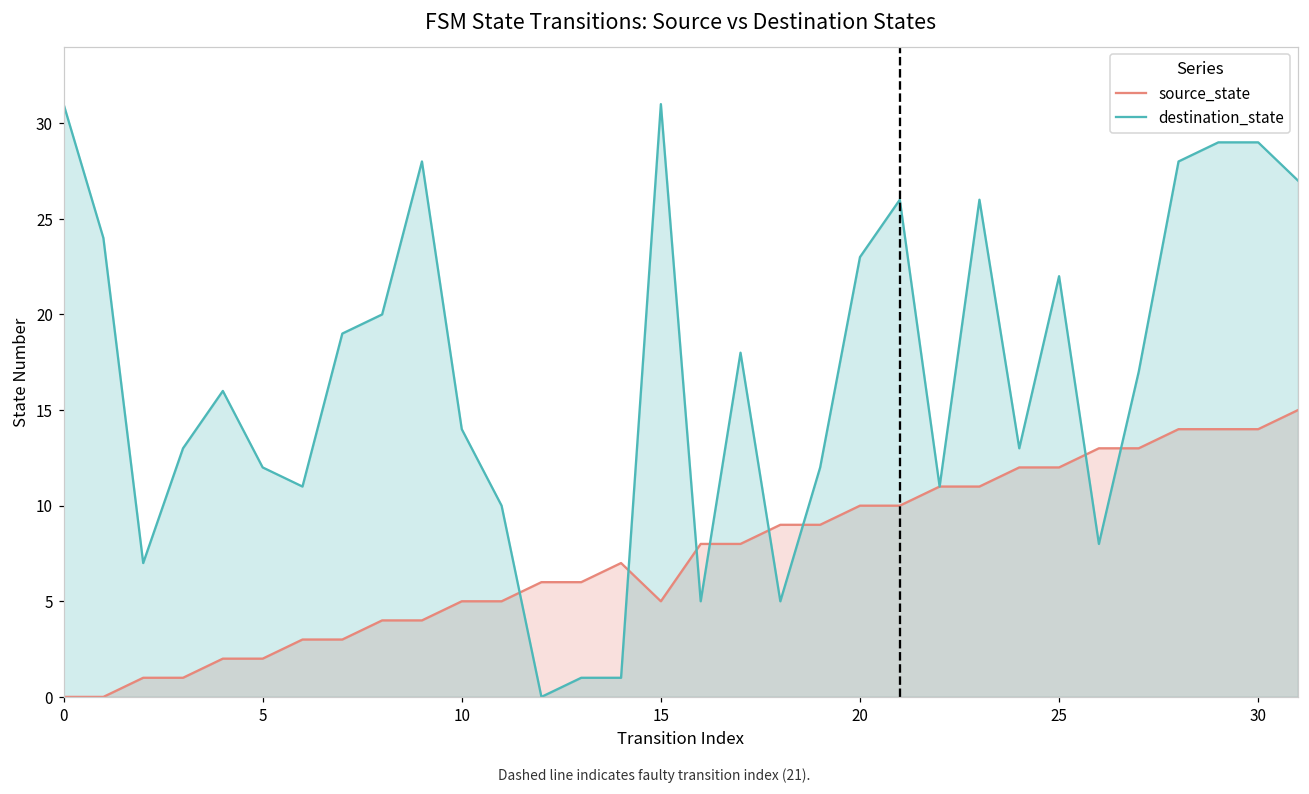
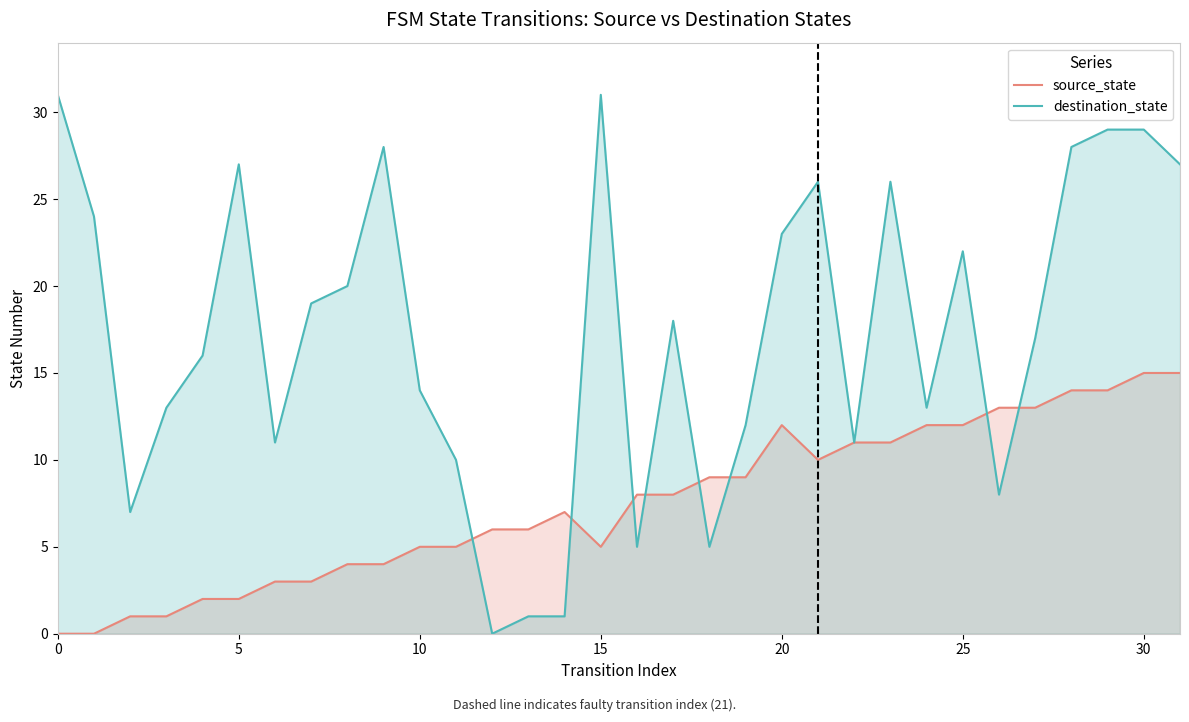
destination_state, 5: 12 -> 27
source_state, 20: 10 -> 12
source_state, 30: 14 -> 15
